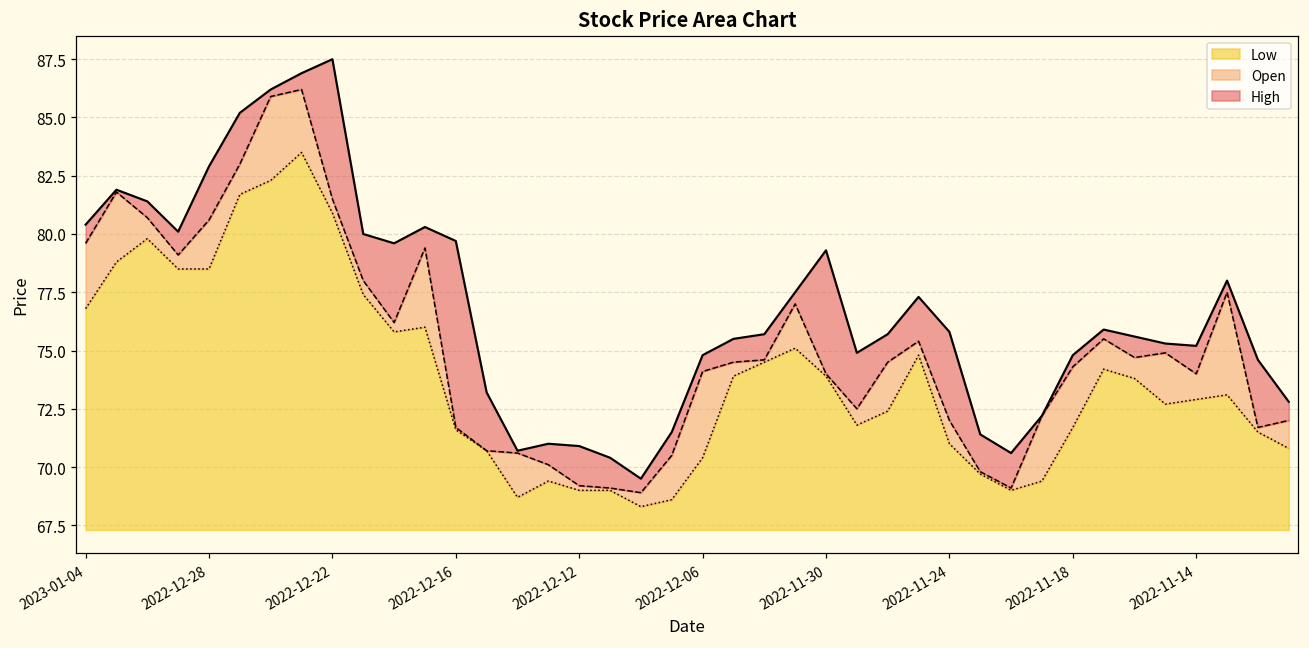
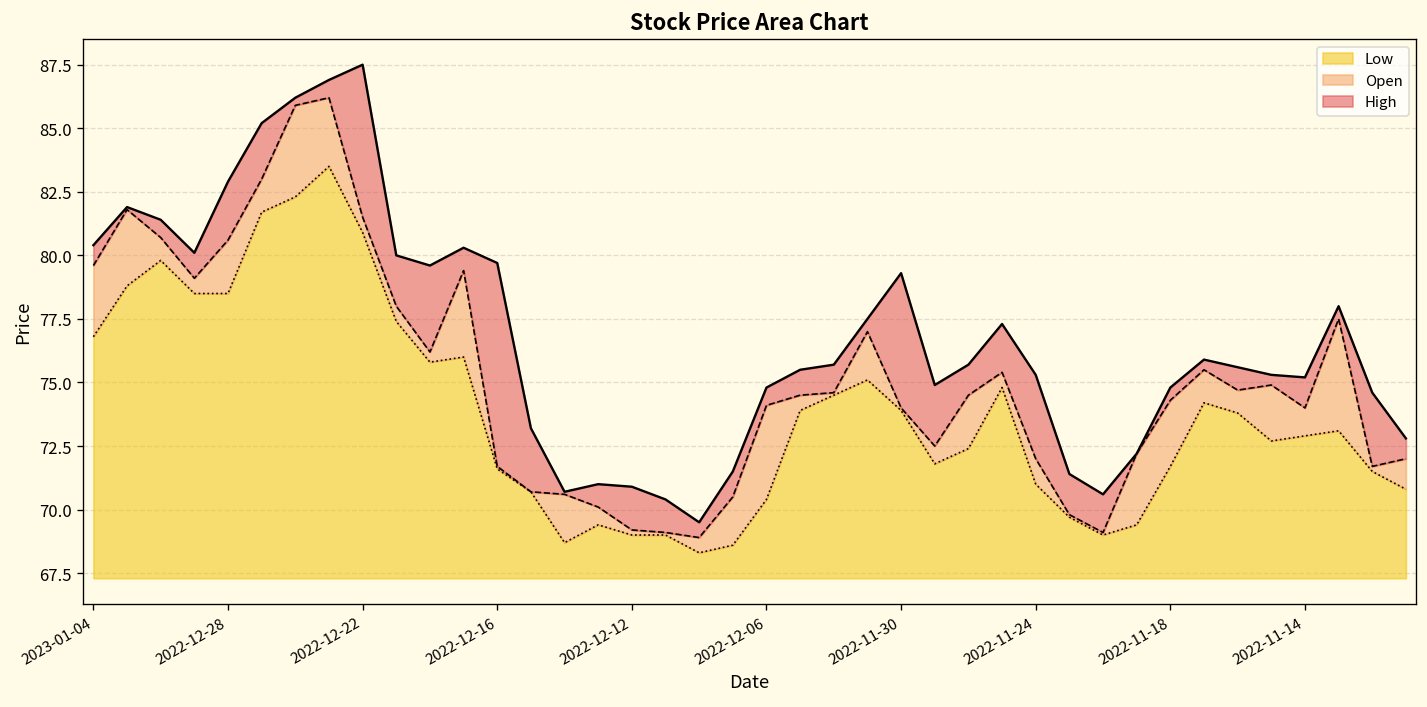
High, 2022-11-24: 75.8 -> 75.3
